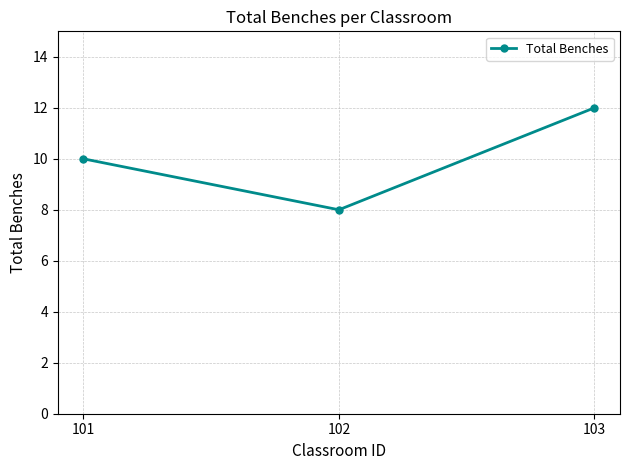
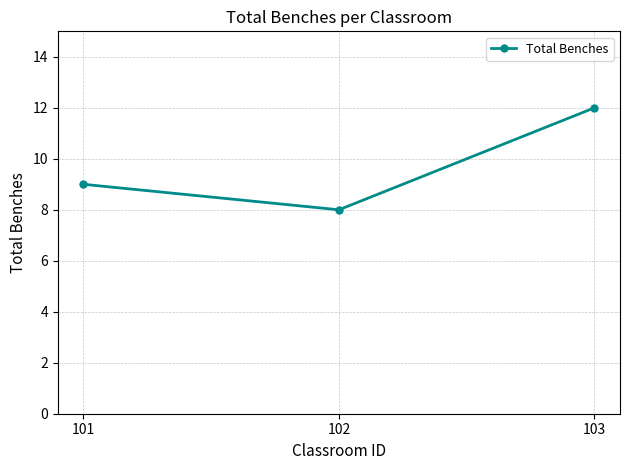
101: 10 -> 9
